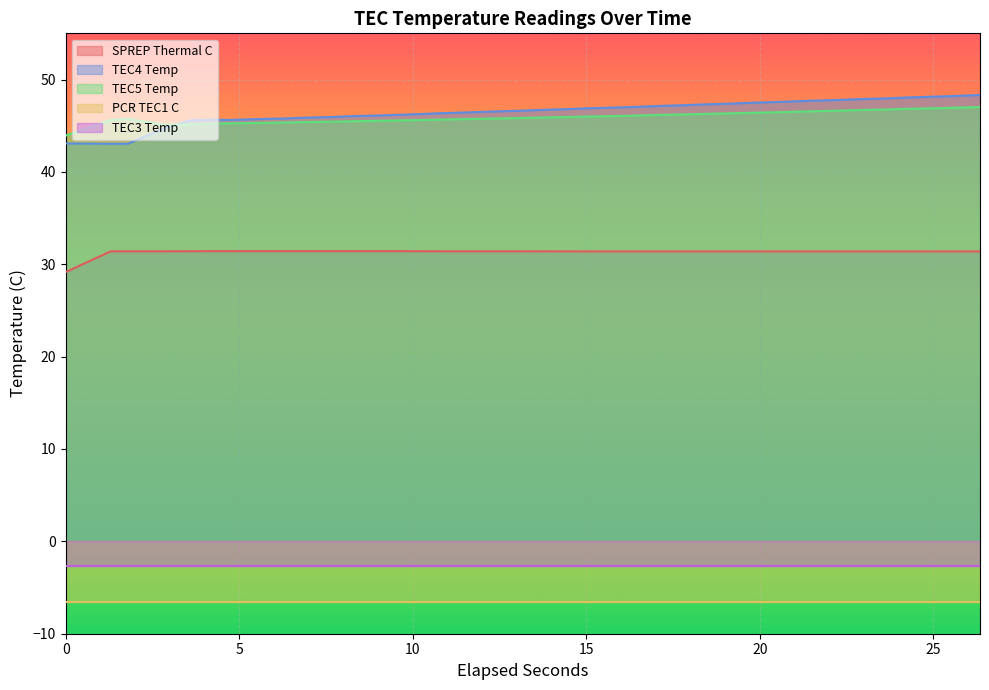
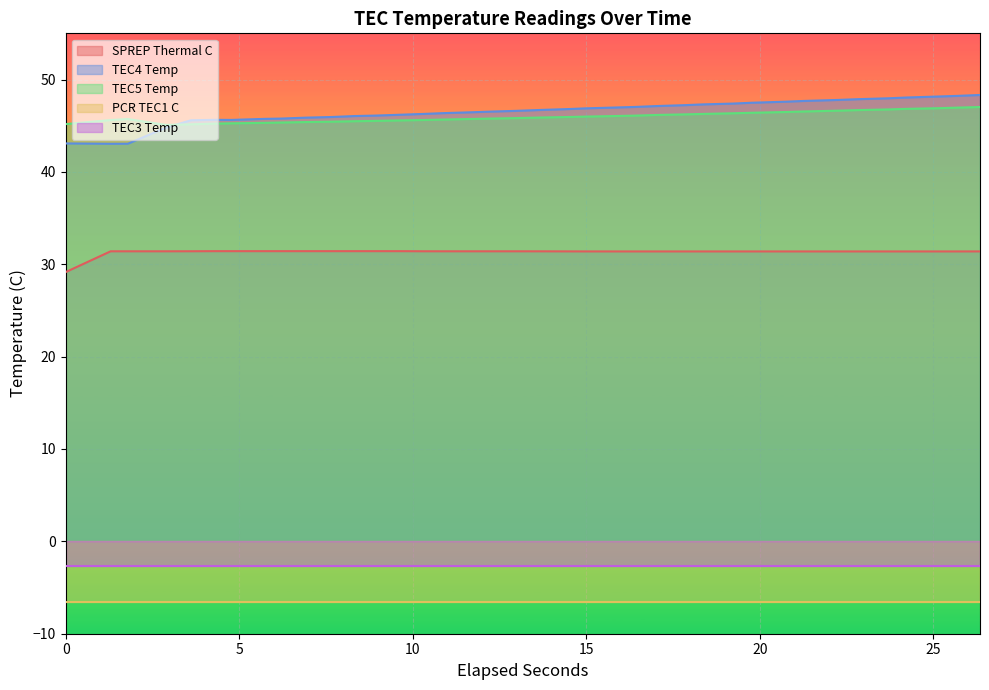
TEC5 Temp, 0: 44 -> 45
